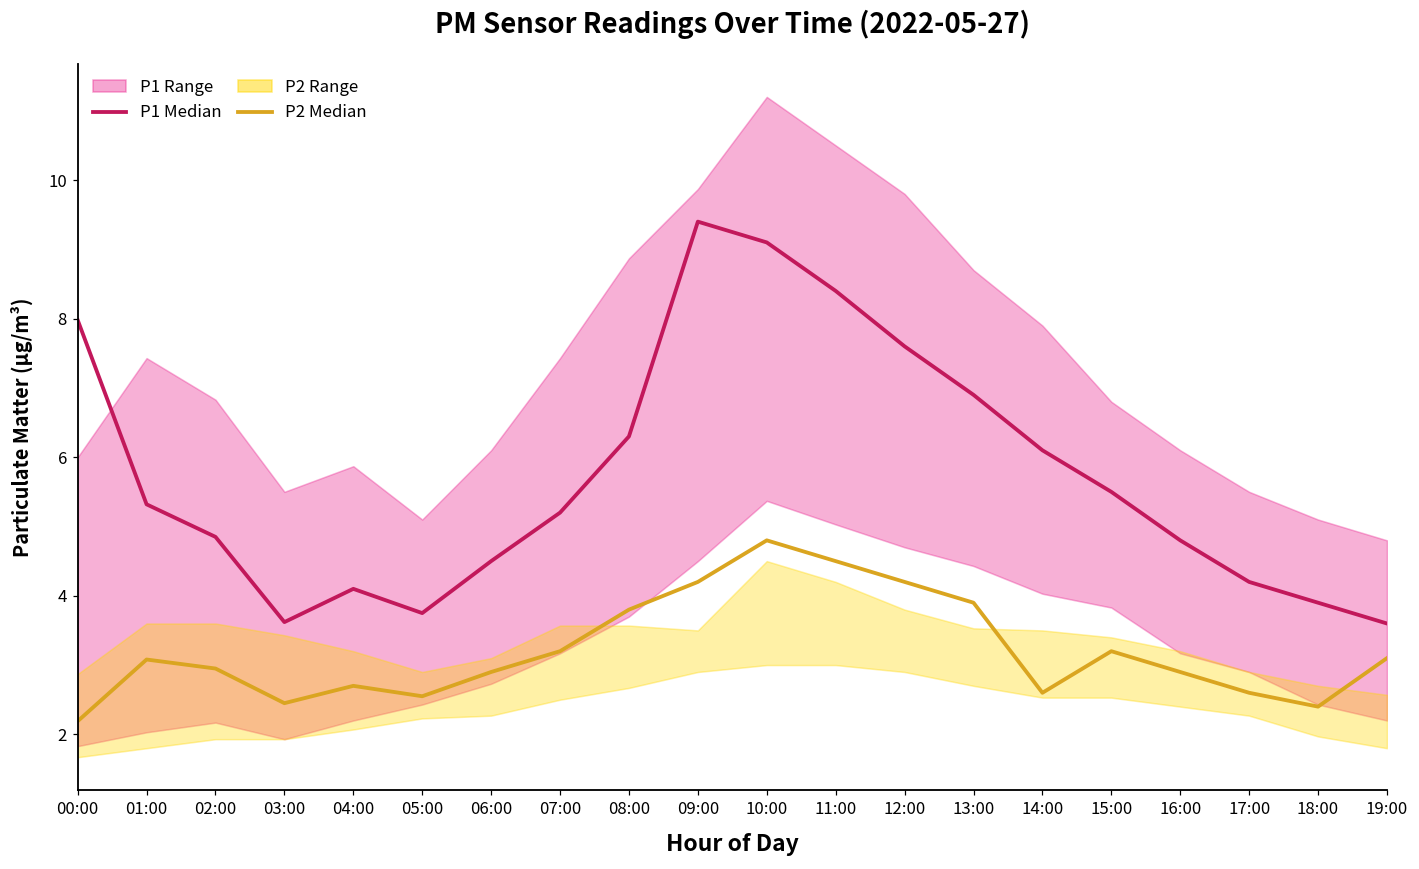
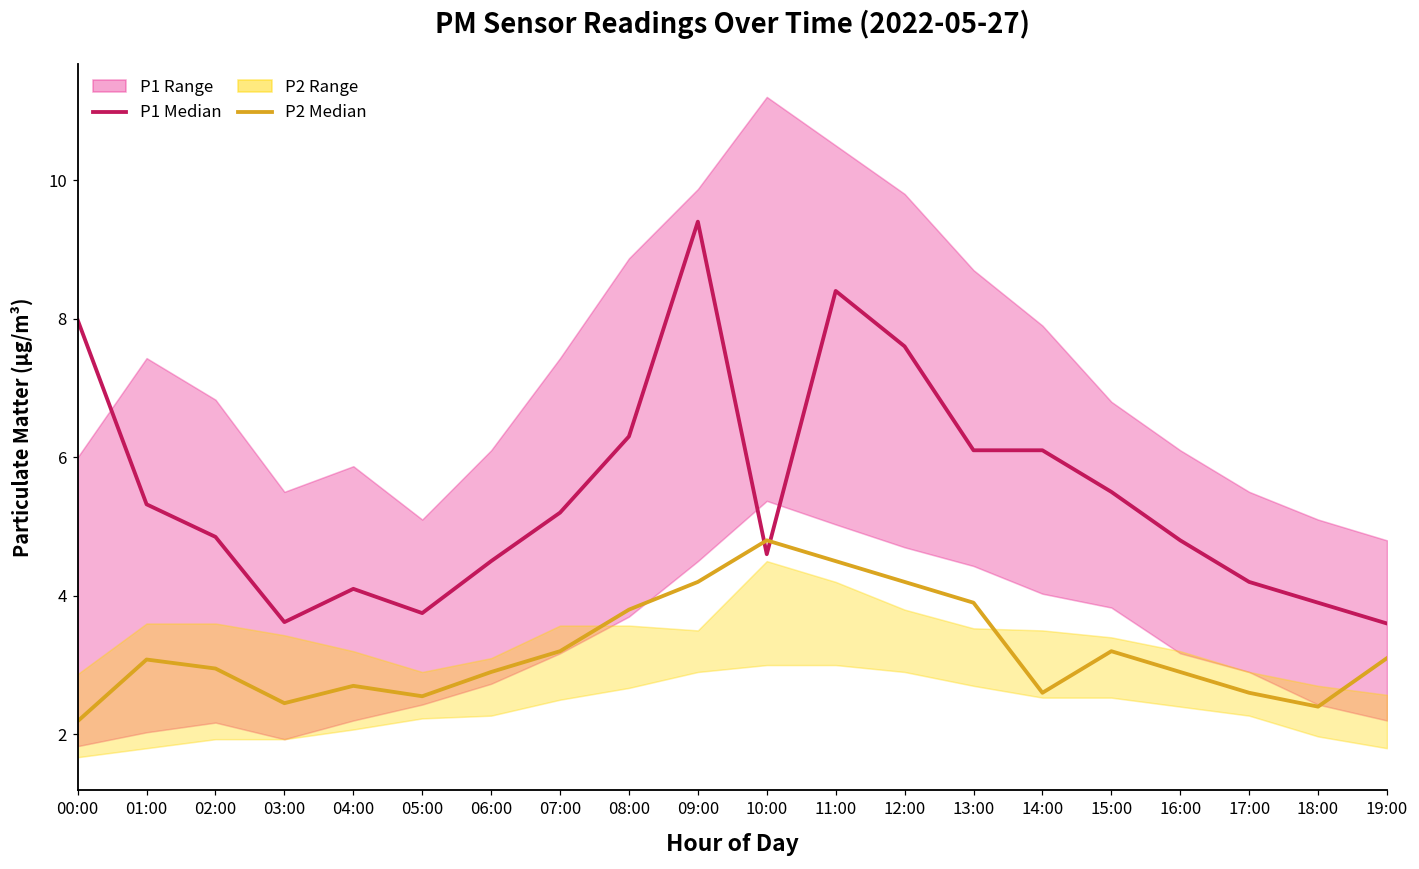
P1 Median, 10:00: 9.1 -> 4.6
P1 Median, 13:00: 6.9 -> 6.1
